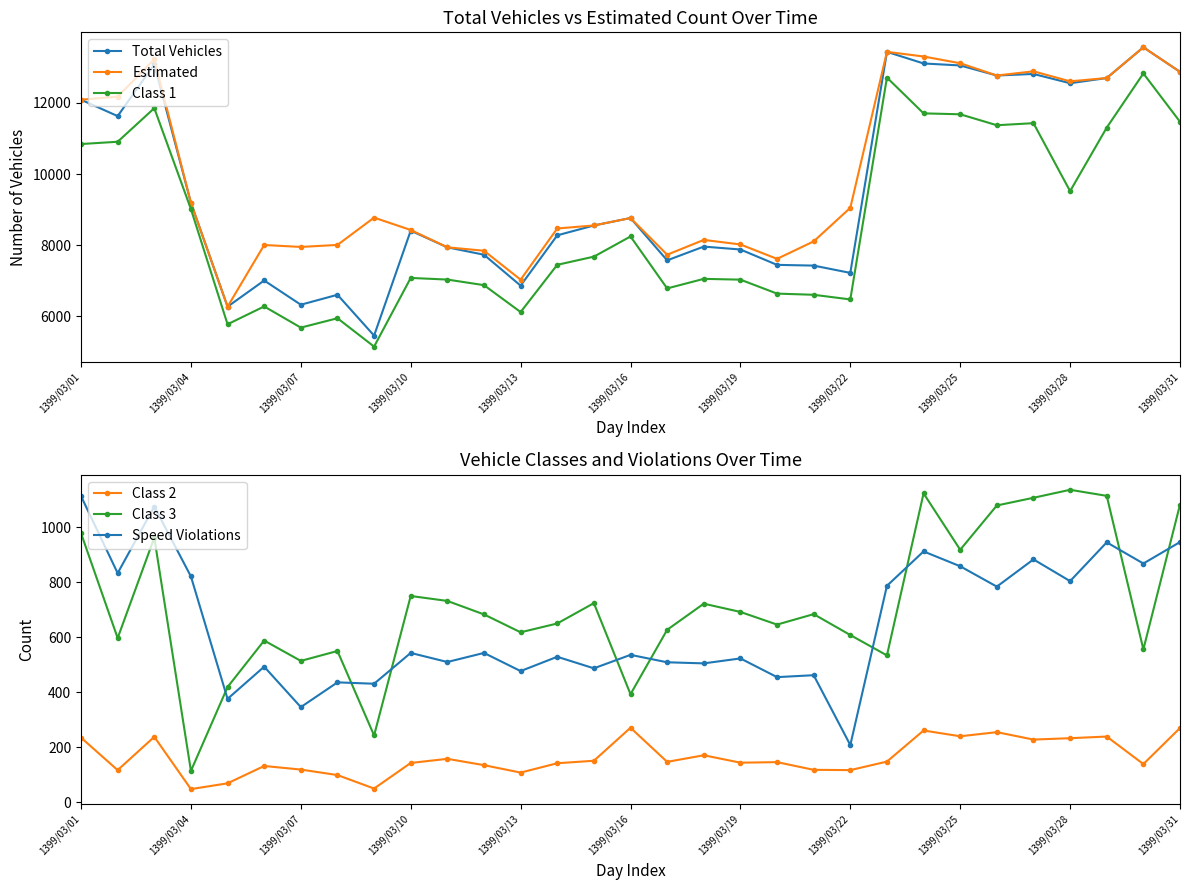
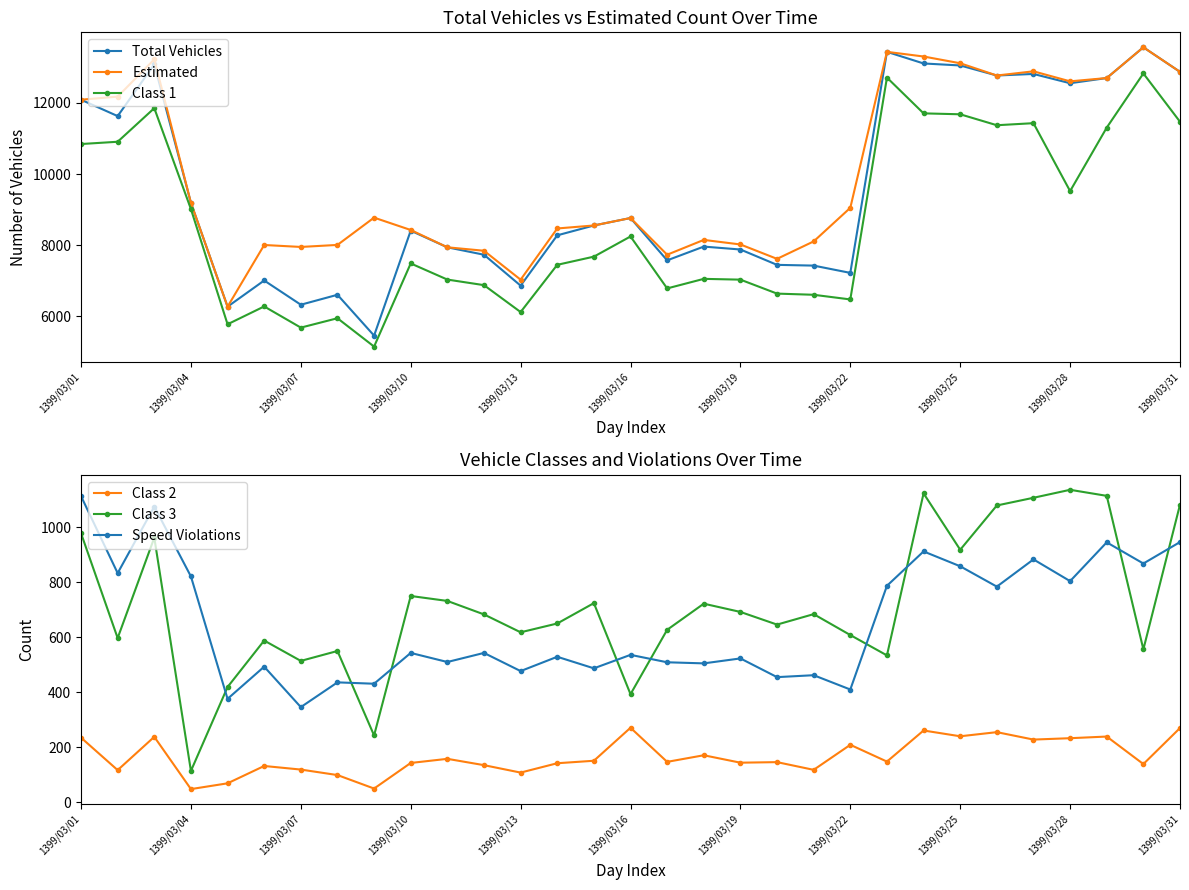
Total Vehicles vs Estimated Count Over Time, Class 1, 1399/03/10: 7100 -> 7500
Vehicle Classes and Violations Over Time, Class 2, 1399/03/22: 120 -> 210
Vehicle Classes and Violations Over Time, Speed Violations, 1399/03/22: 210 -> 410
